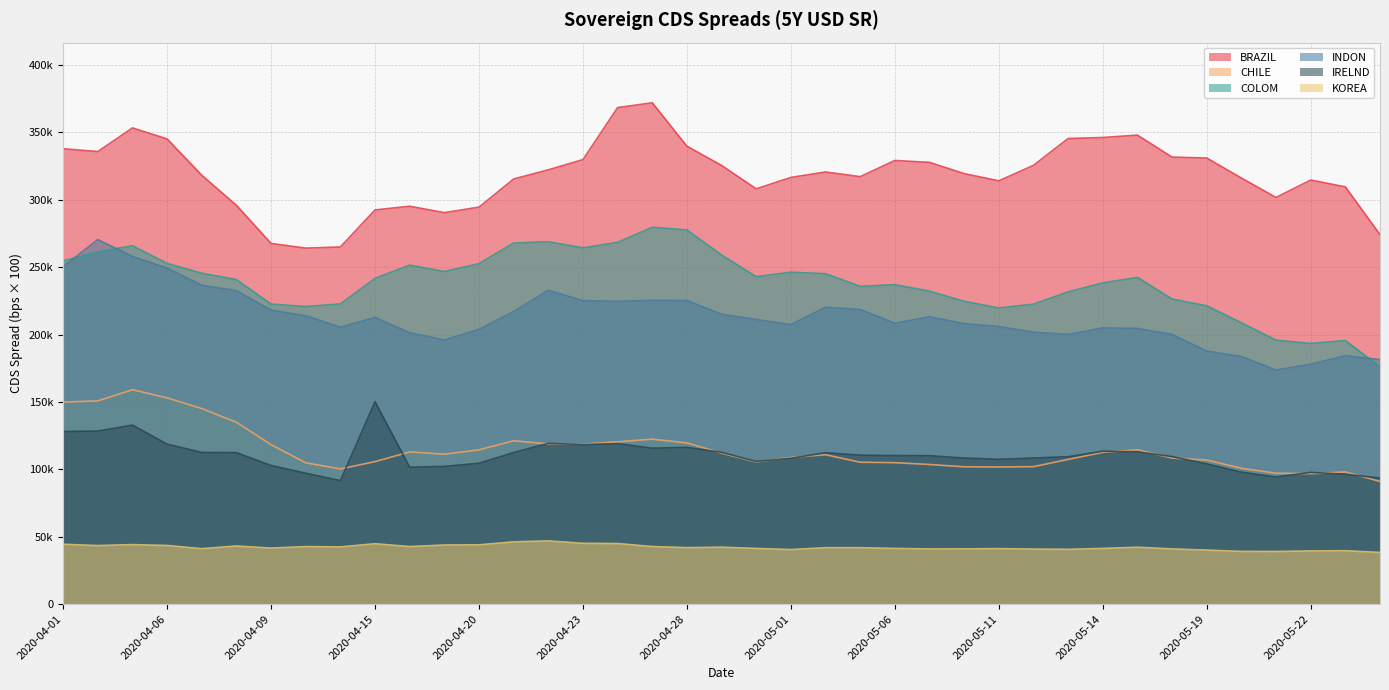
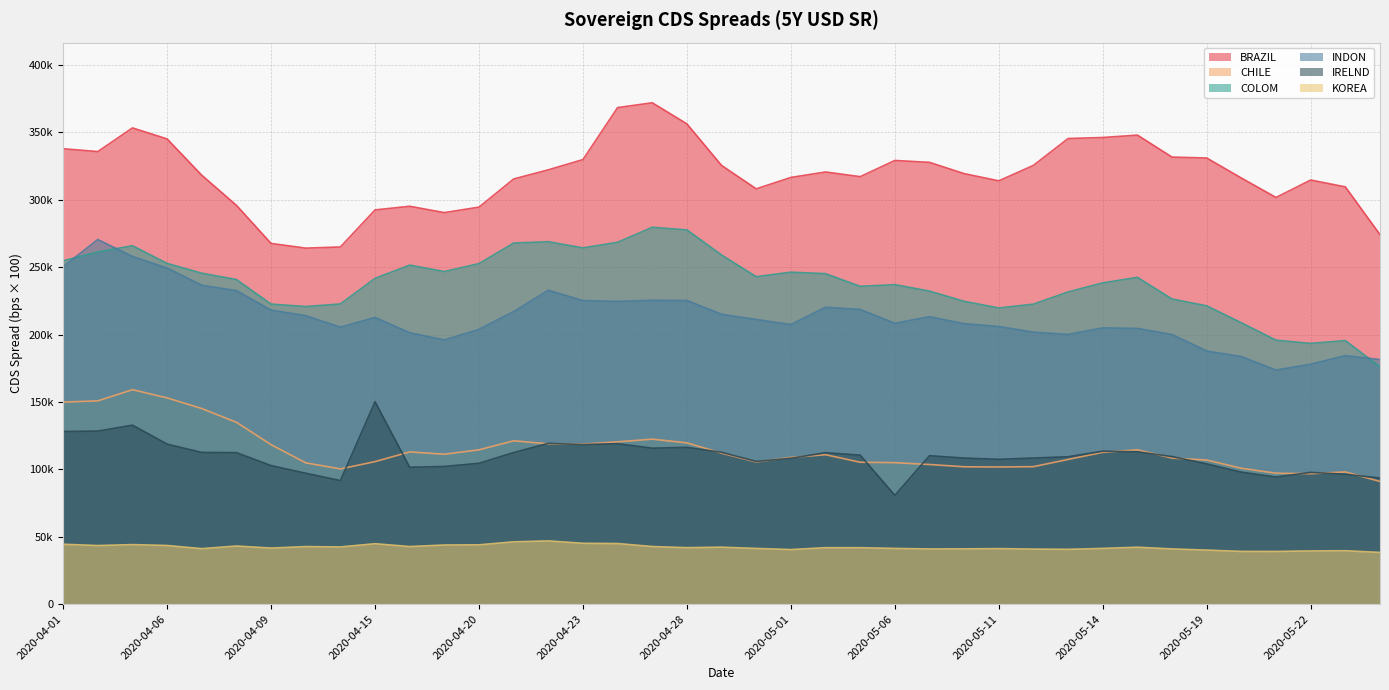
BRAZIL, 2020-04-28: 340000 -> 356000
IRELND, 2020-05-06: 110000 -> 81000
